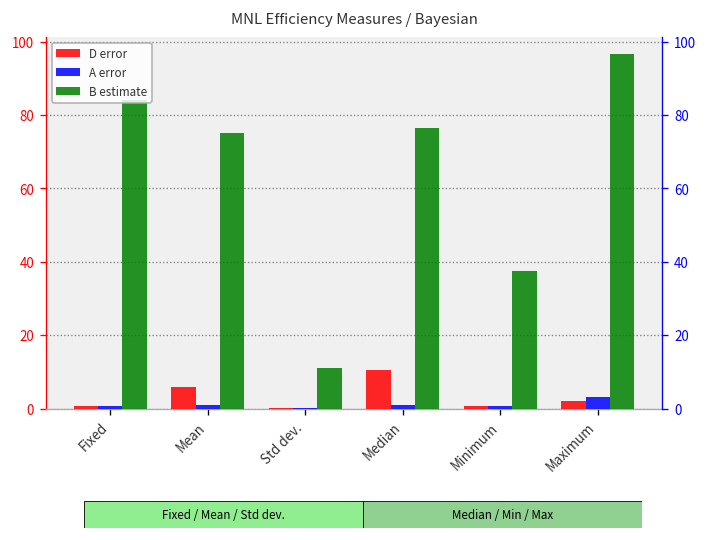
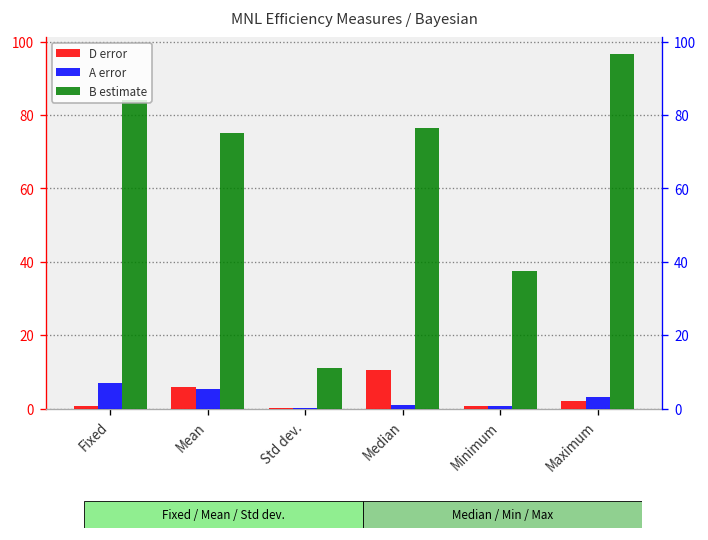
MNL Efficiency Measures / Bayesian, A error, Fixed: 1 -> 7
MNL Efficiency Measures / Bayesian, A error, Mean: 1 -> 5
